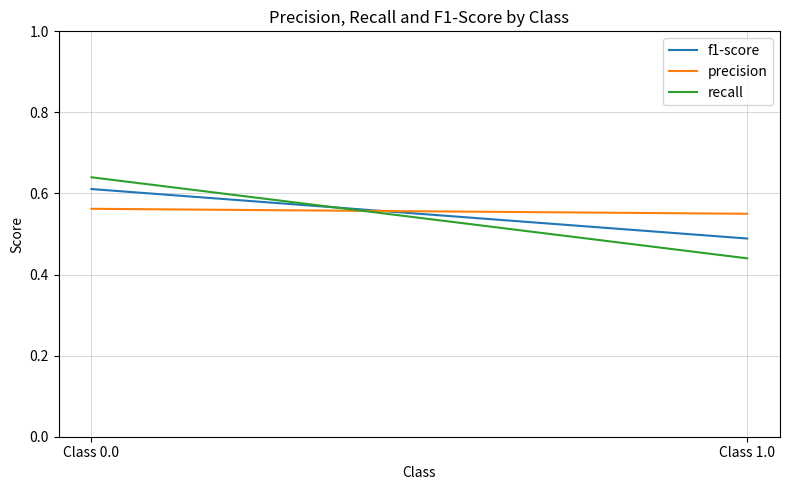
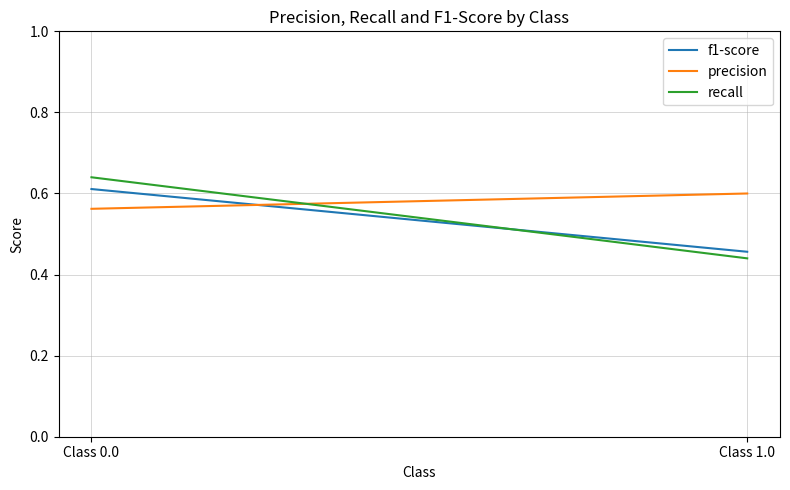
f1-score, Class 1.0: 0.49 -> 0.46
precision, Class 1.0: 0.55 -> 0.60
